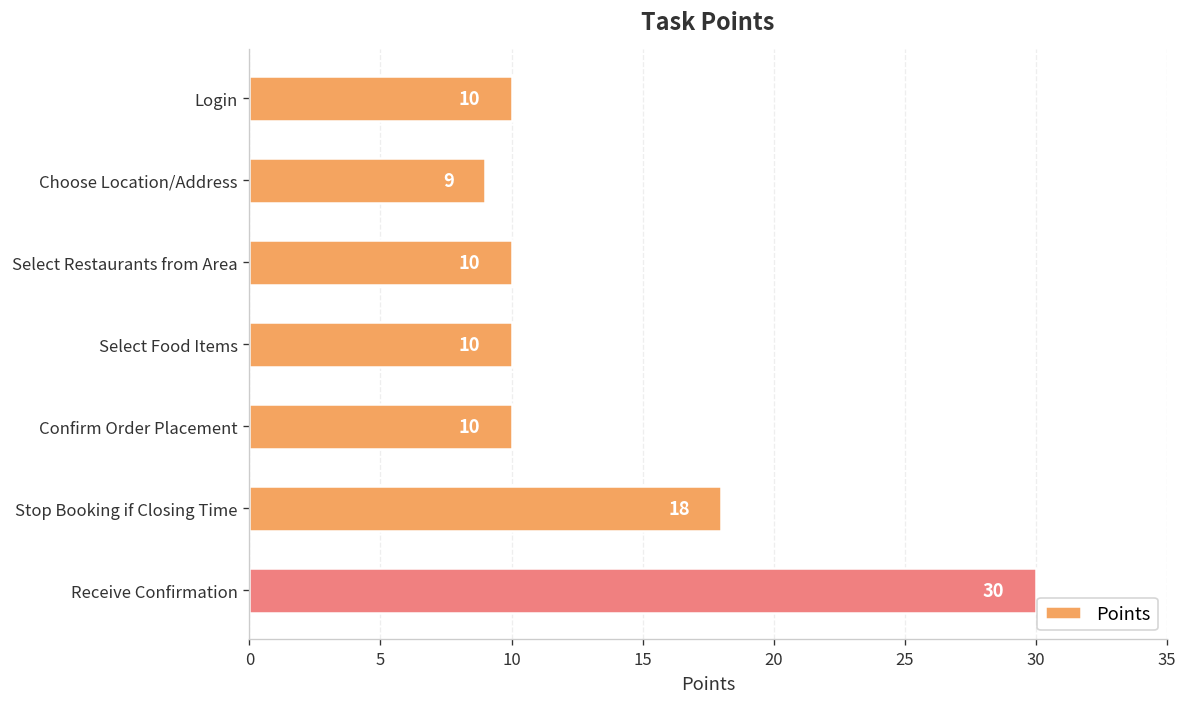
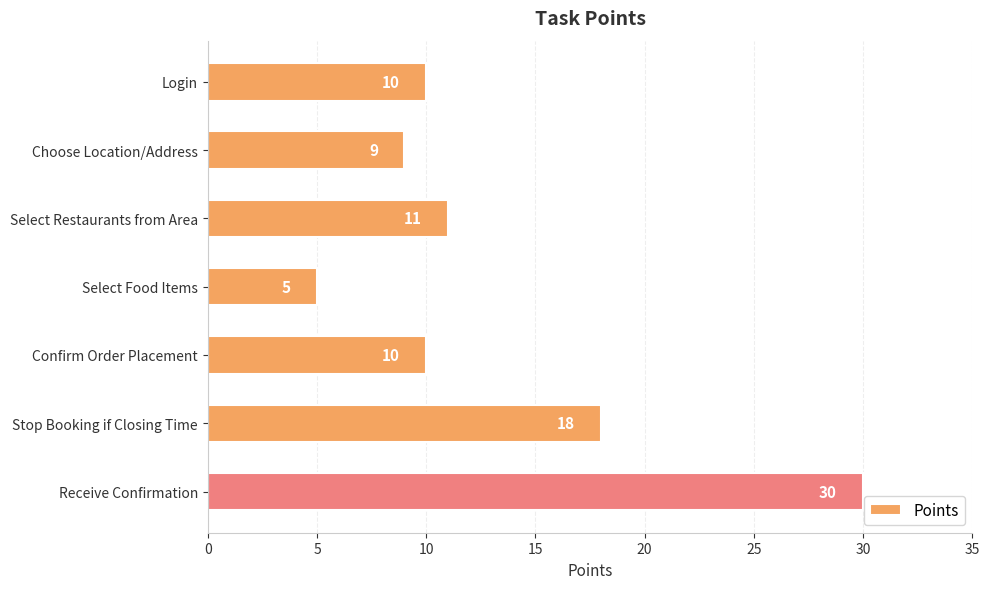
Select Restaurants from Area: 10 -> 11
Select Food Items: 10 -> 5
